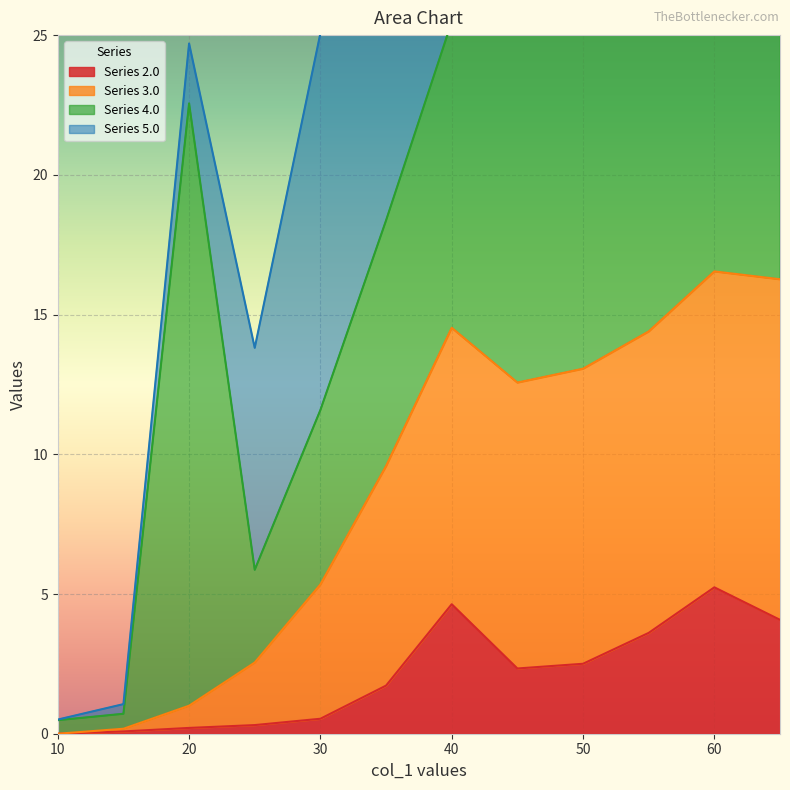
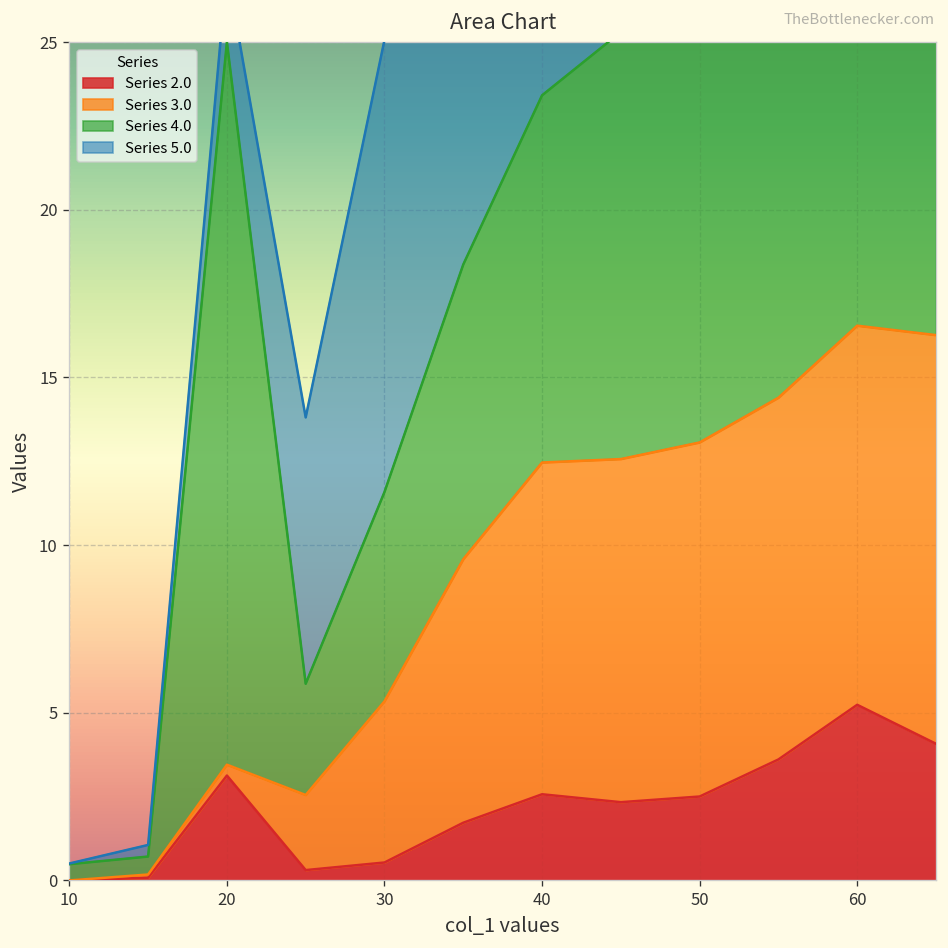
Series 2.0, 20: 0.2 -> 3.1
Series 3.0, 20: 0.8 -> 0.3
Series 2.0, 40: 4.6 -> 2.6
